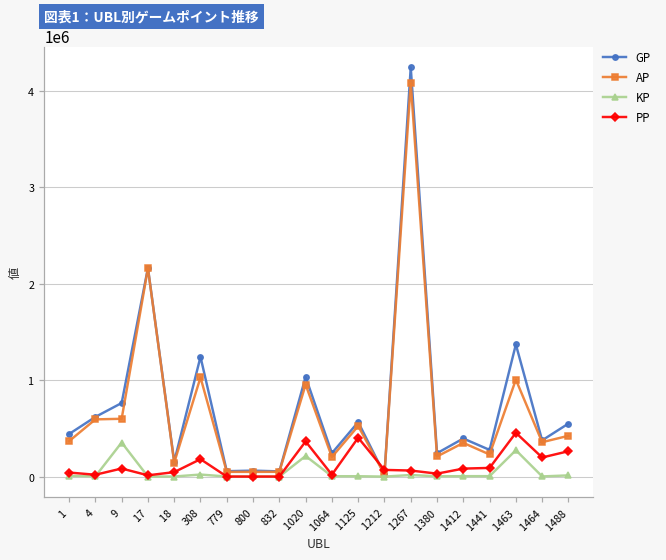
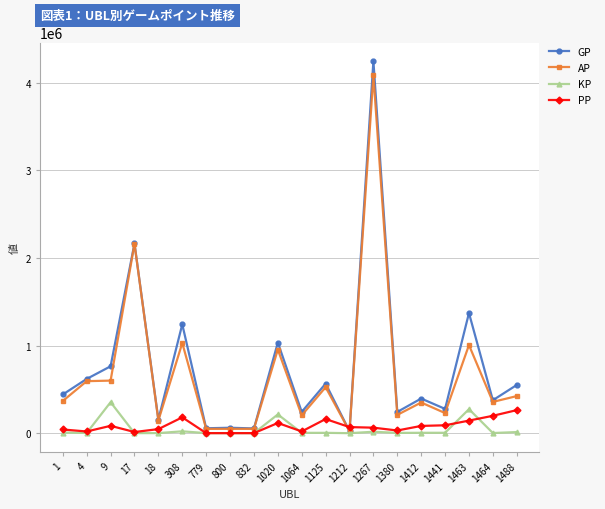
PP, 1020: 400000 -> 100000
PP, 1125: 400000 -> 200000
PP, 1463: 500000 -> 100000
